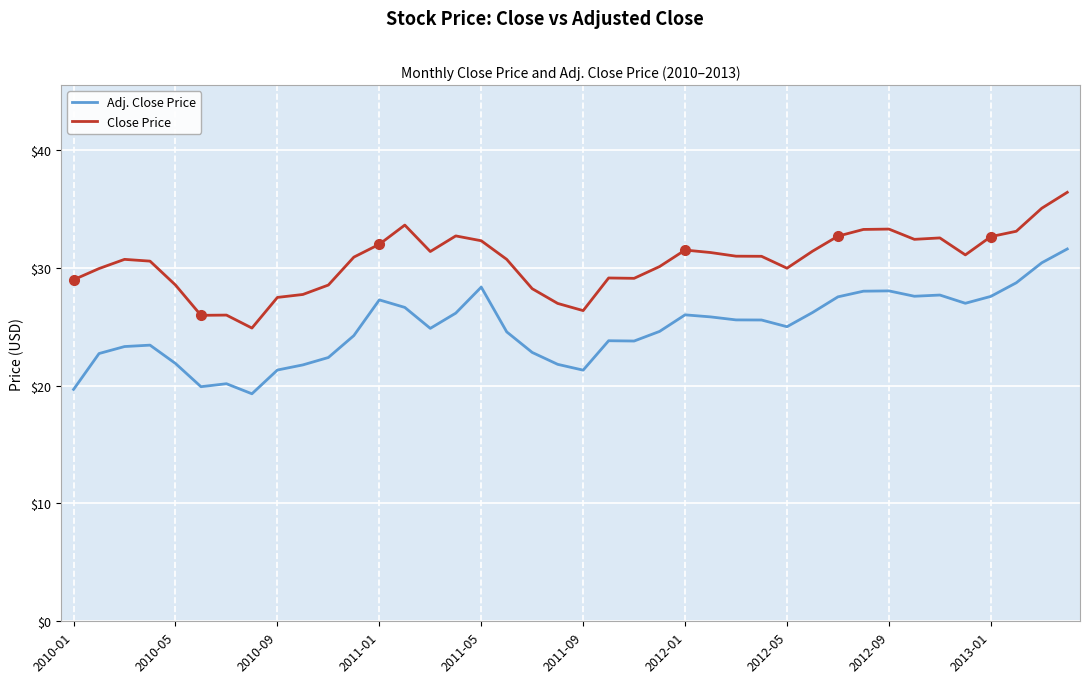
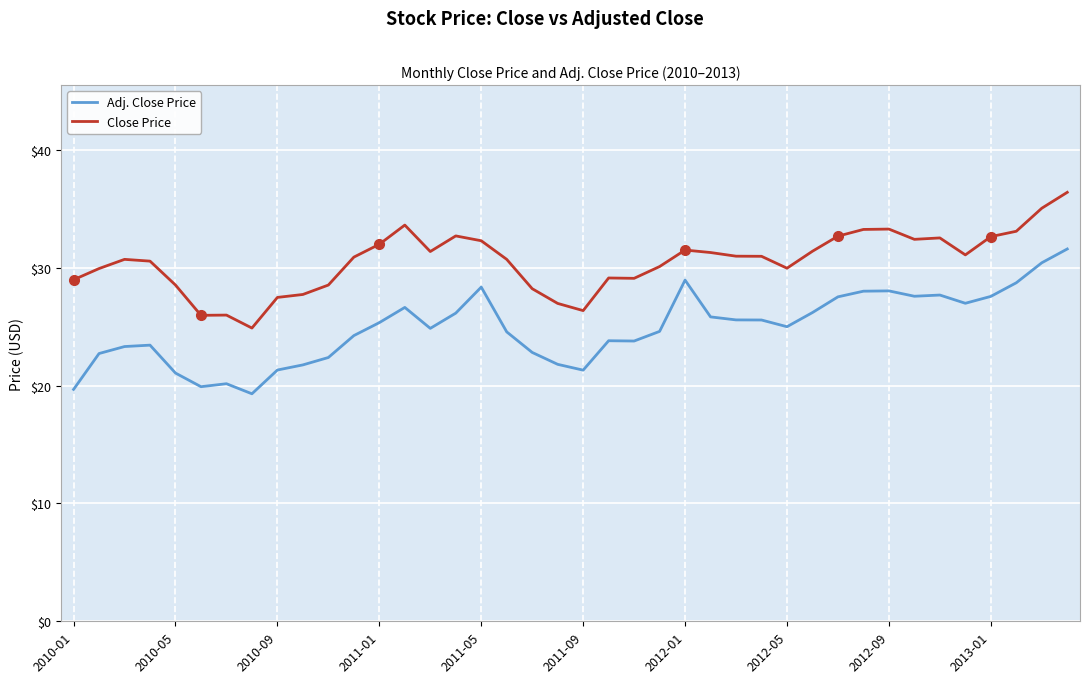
Adj. Close Price, 2010-05: $21.9 -> $21.1
Adj. Close Price, 2011-01: $27.3 -> $25.3
Adj. Close Price, 2012-01: $26.0 -> $29.0
